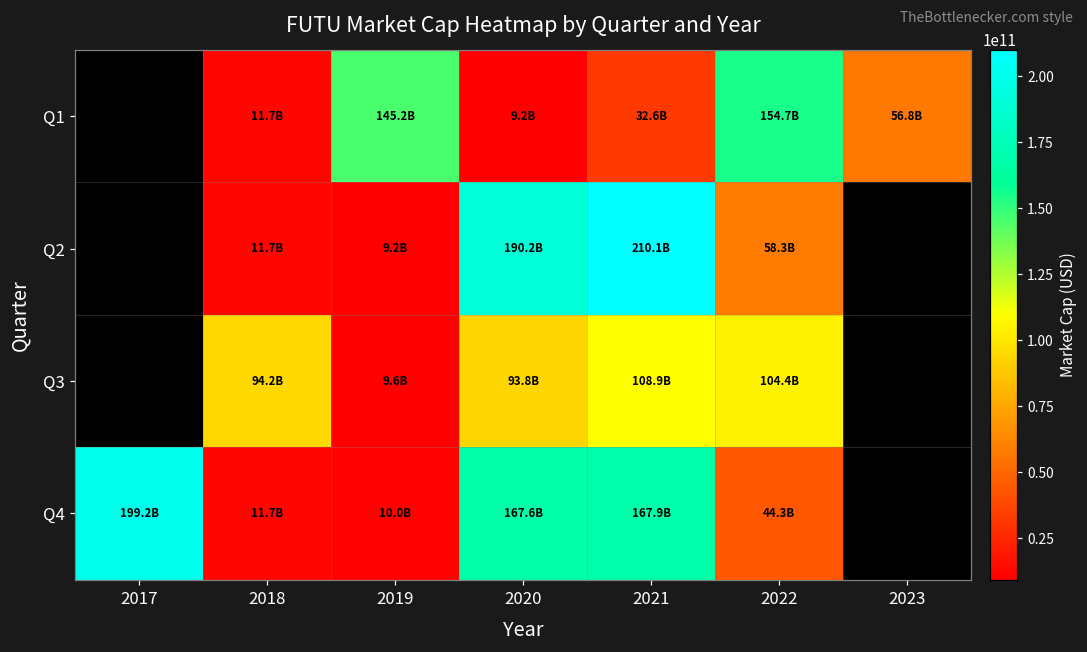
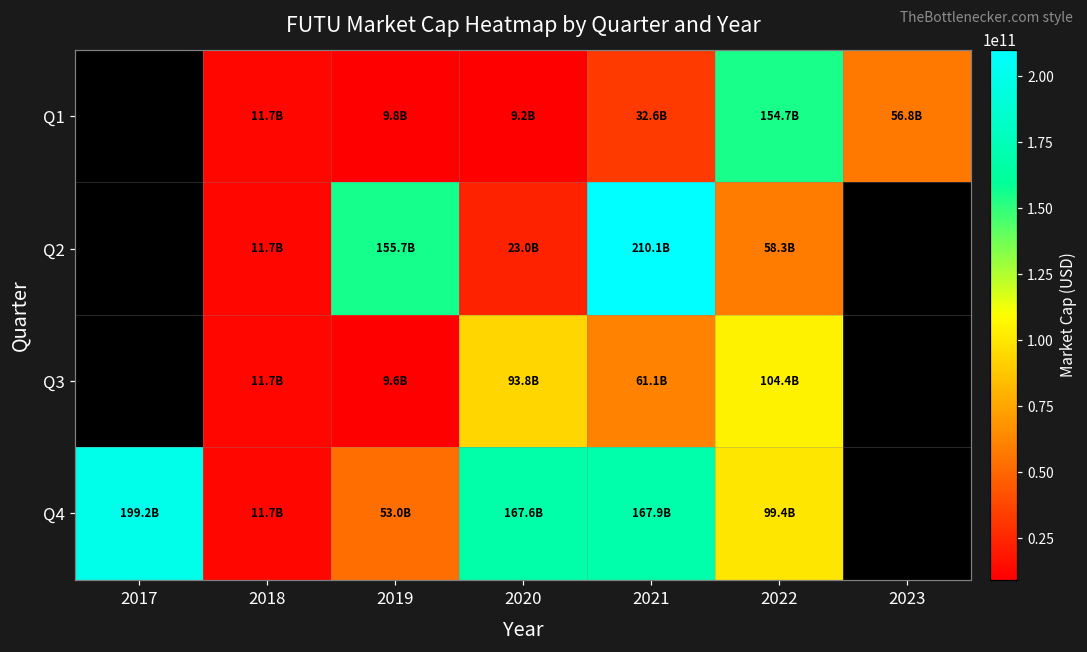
Q1, 2019: 145.2B -> 9.8B
Q2, 2019: 9.2B -> 155.7B
Q2, 2020: 190.2B -> 23.0B
Q3, 2018: 94.2B -> 11.7B
Q3, 2021: 108.9B -> 61.1B
Q4, 2019: 10.0B -> 53.0B
Q4, 2022: 44.3B -> 99.4B
